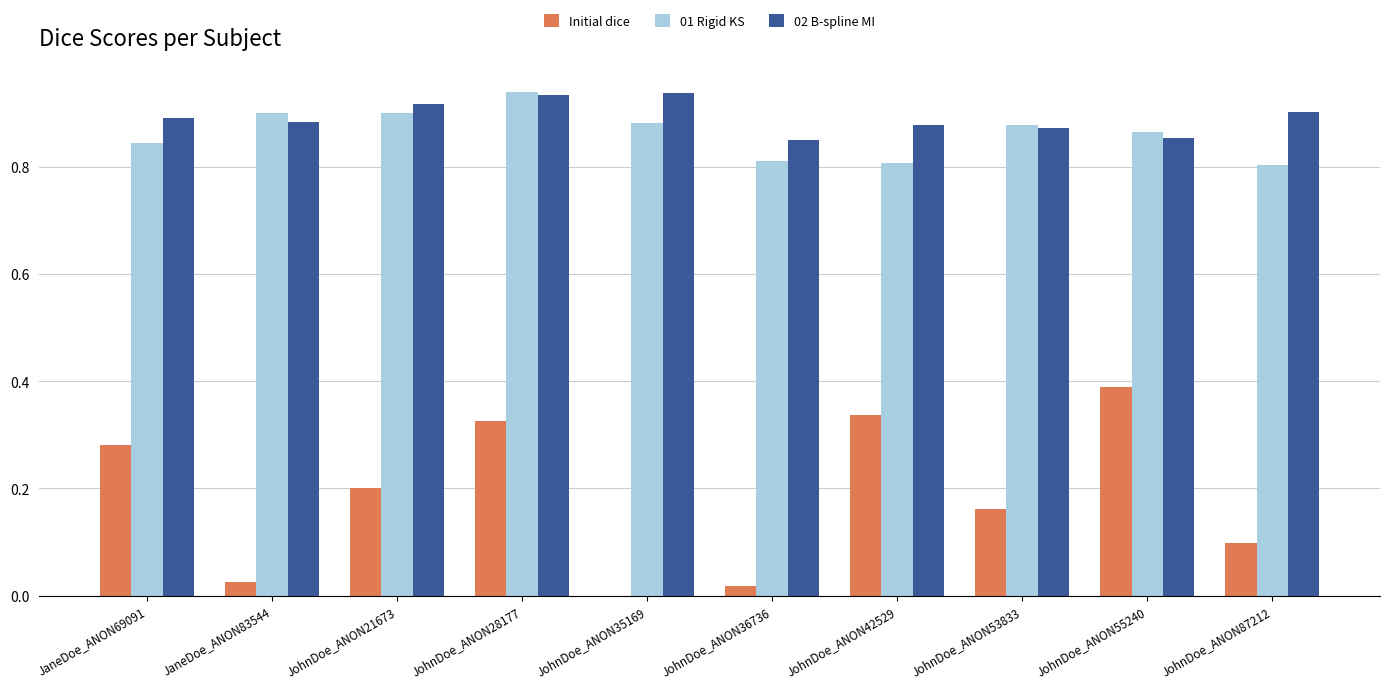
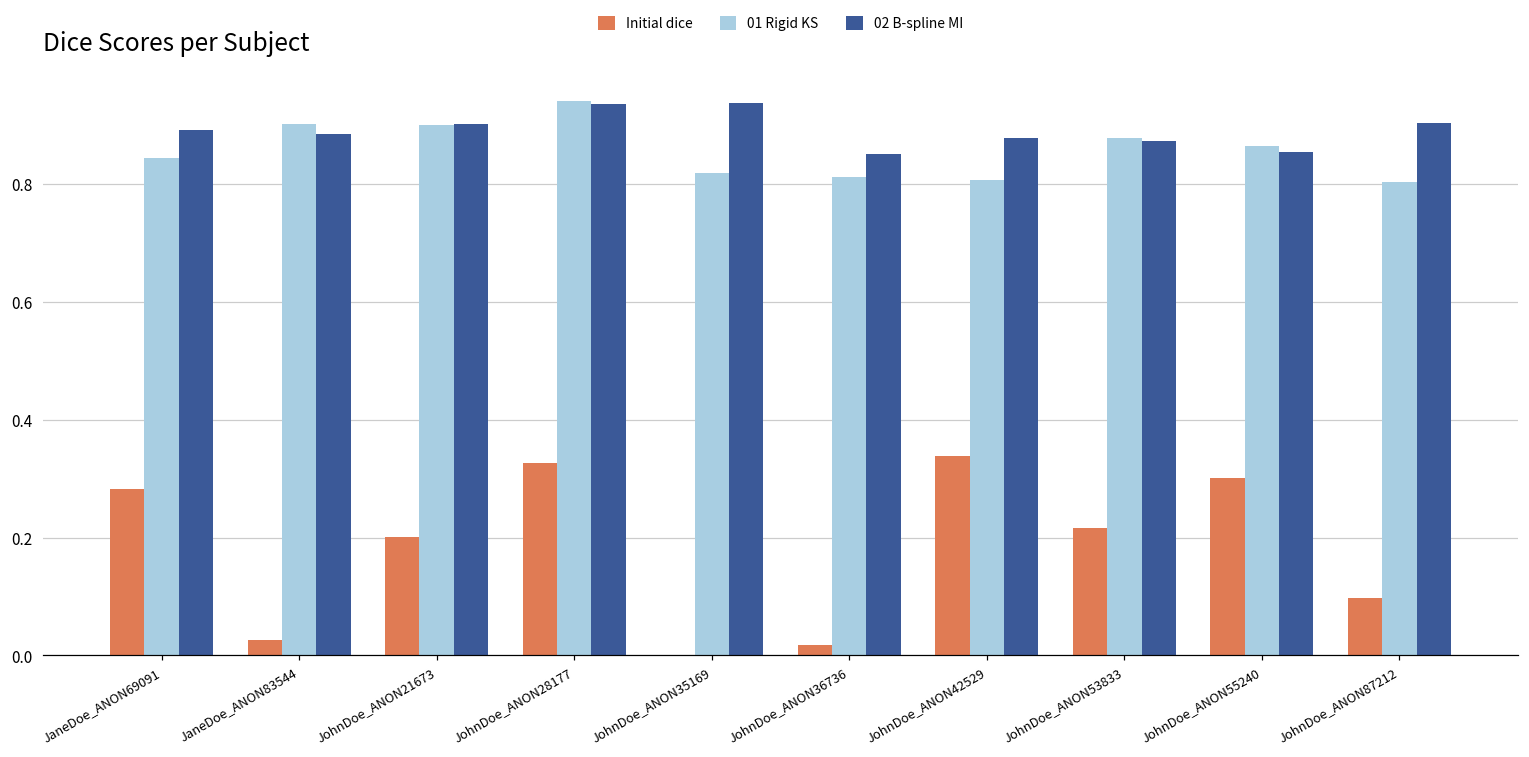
02 B-spline MI, JohnDoe_ANON21673: 0.92 -> 0.90
01 Rigid KS, JohnDoe_ANON35169: 0.88 -> 0.82
Initial dice, JohnDoe_ANON53833: 0.16 -> 0.22
Initial dice, JohnDoe_ANON55240: 0.39 -> 0.30
